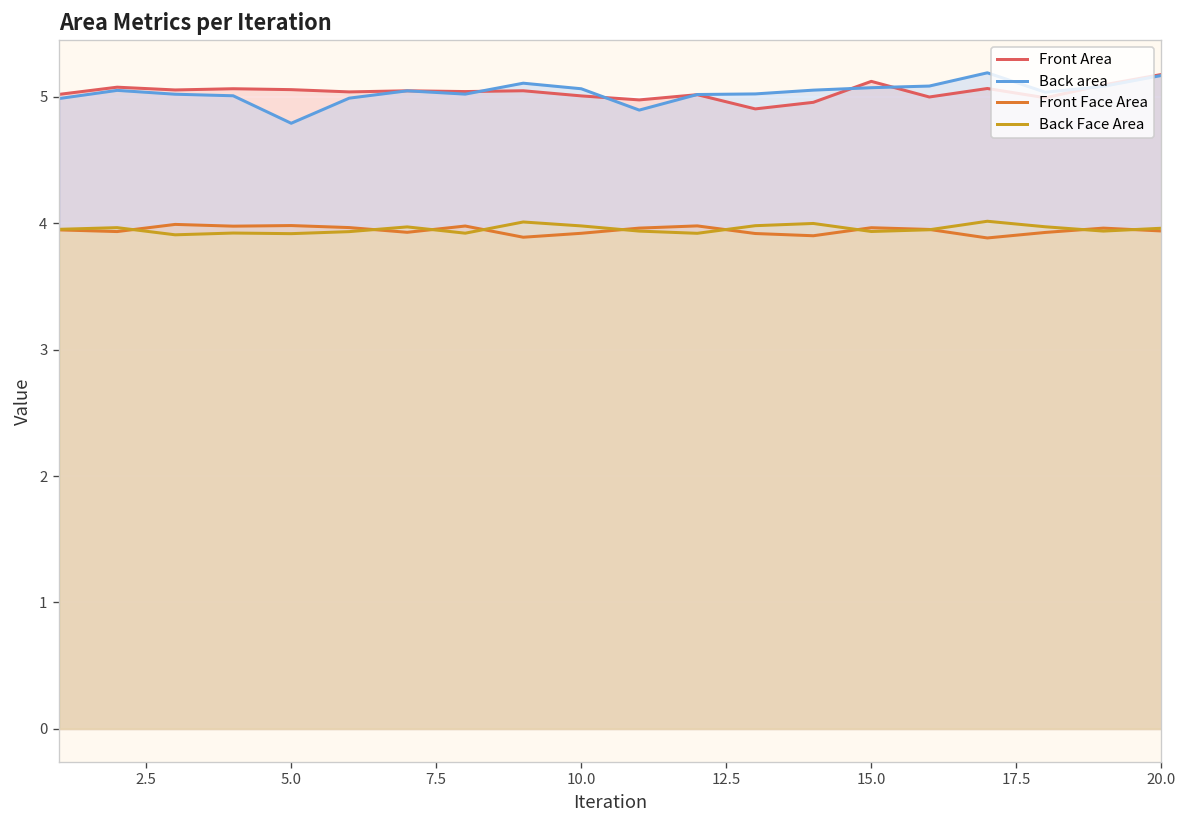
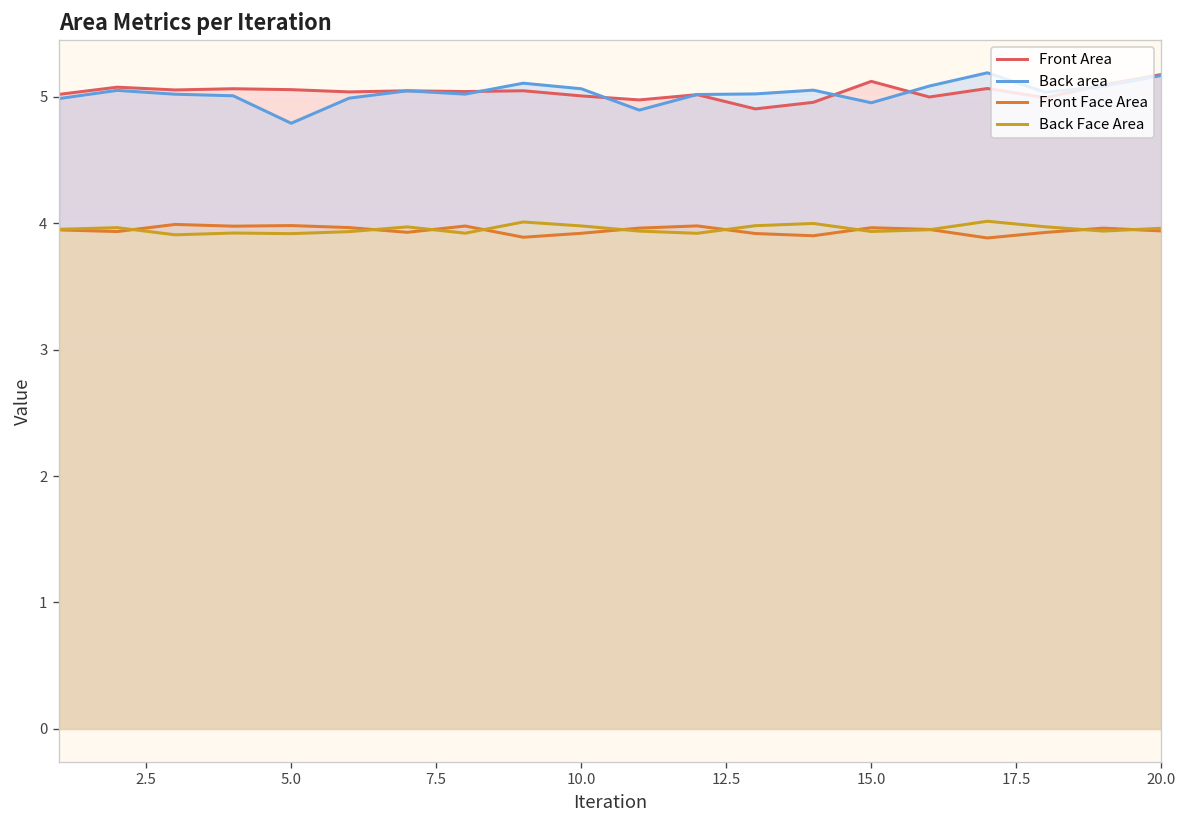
Back area, 15.0: 5.07 -> 4.95
